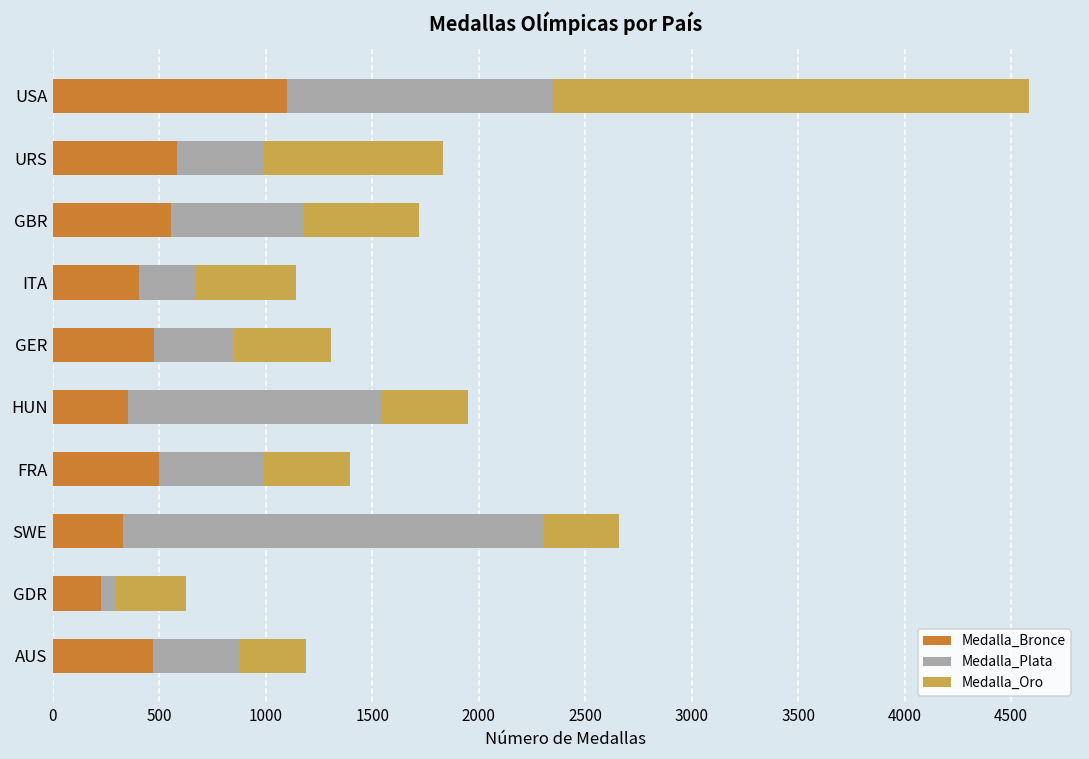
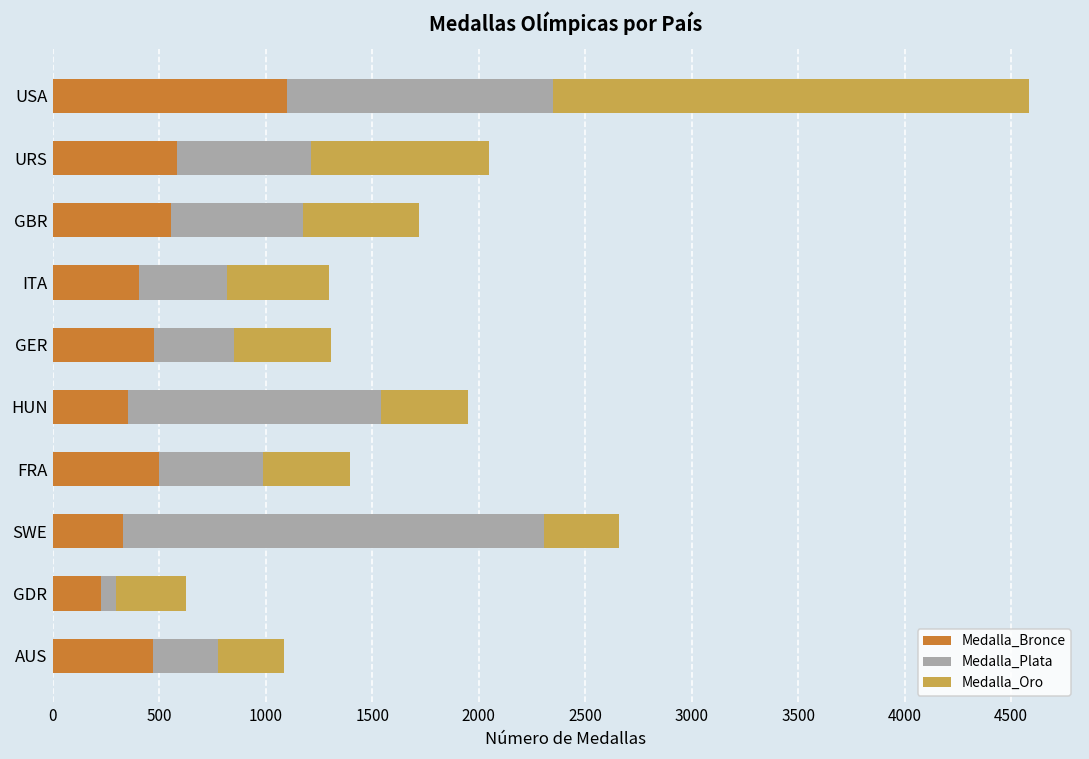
Medalla_Plata, URS: 410 -> 630
Medalla_Plata, ITA: 260 -> 420
Medalla_Plata, AUS: 410 -> 300
